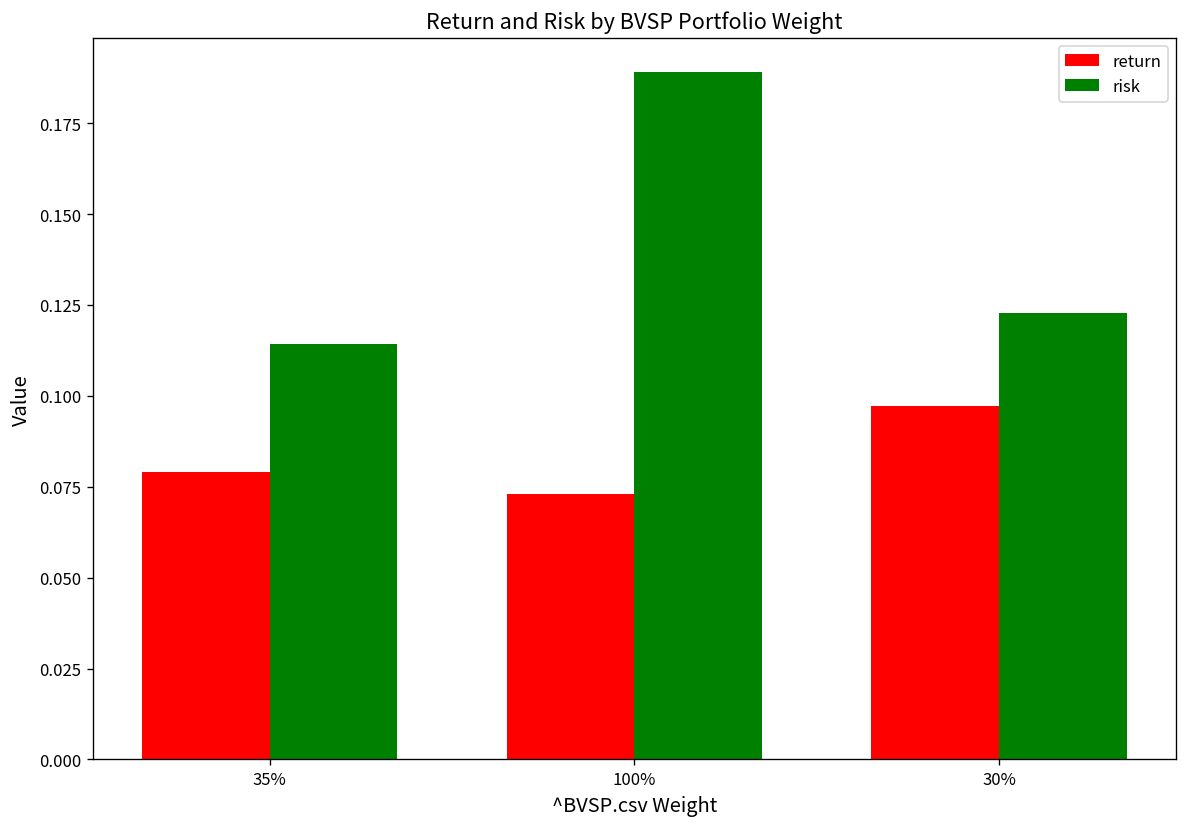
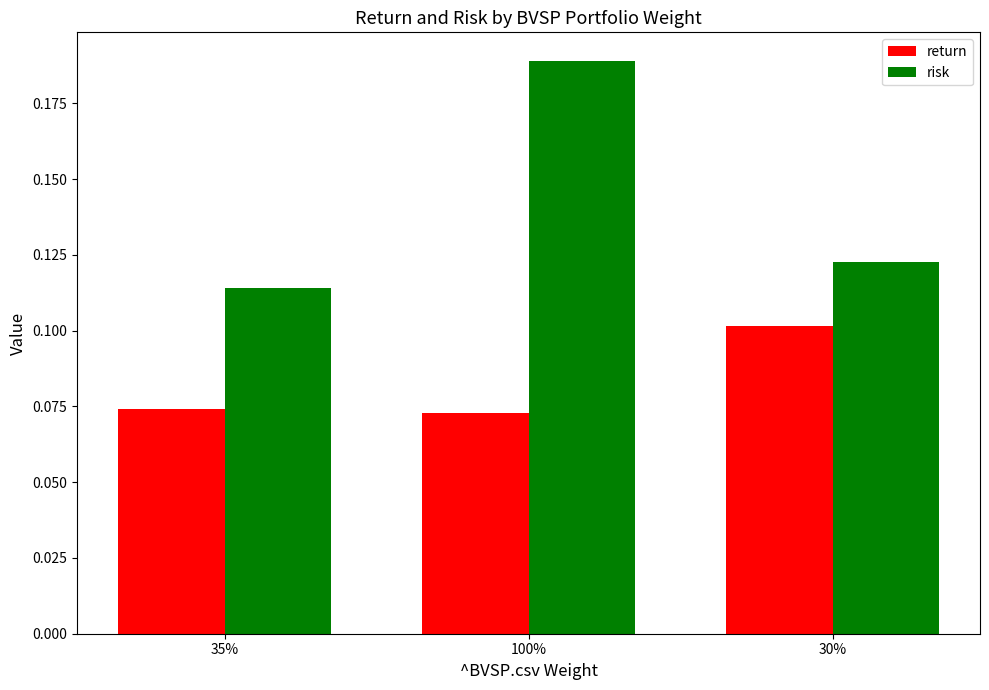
return, 35%: 0.079 -> 0.074
return, 30%: 0.097 -> 0.102
